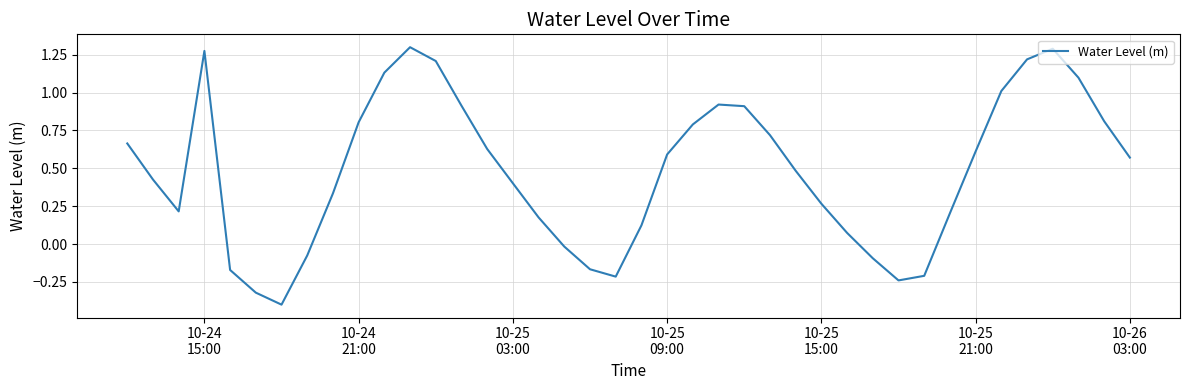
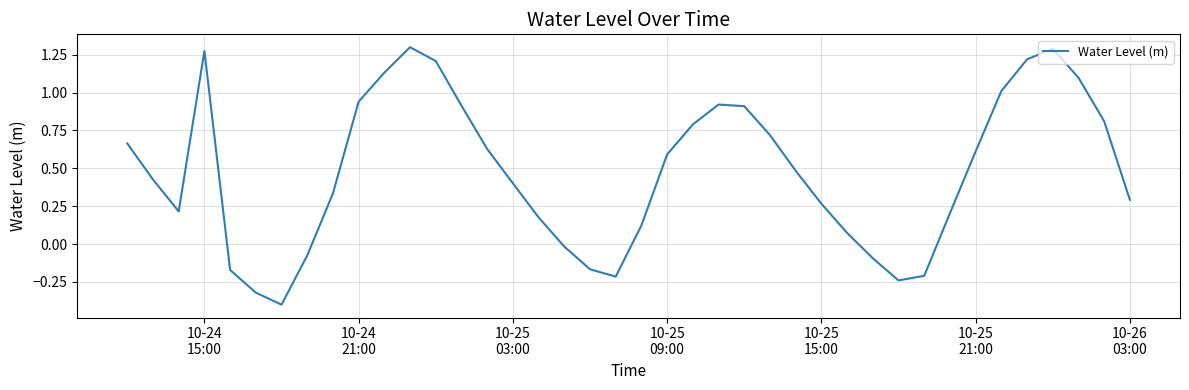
10-24 21:00: 0.80 -> 0.94
10-26 03:00: 0.57 -> 0.29
